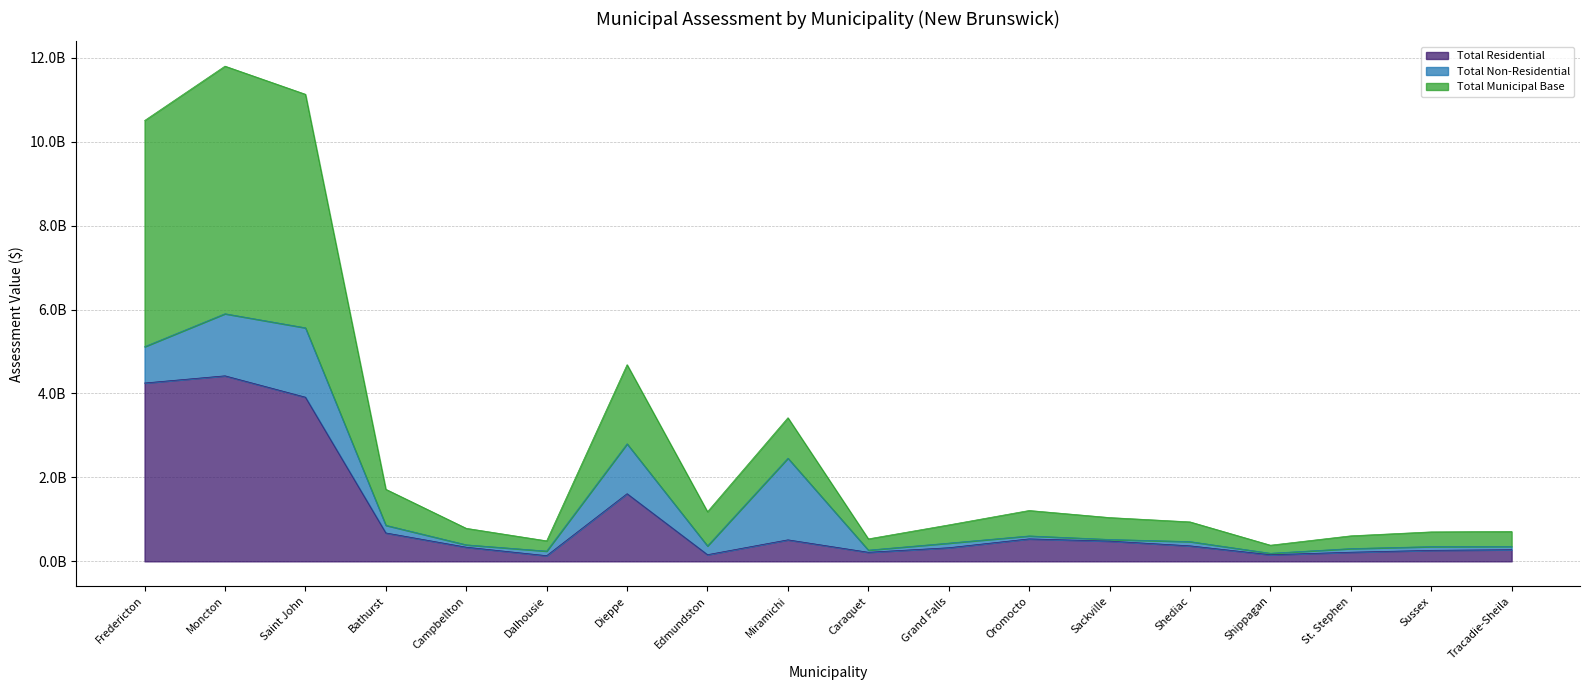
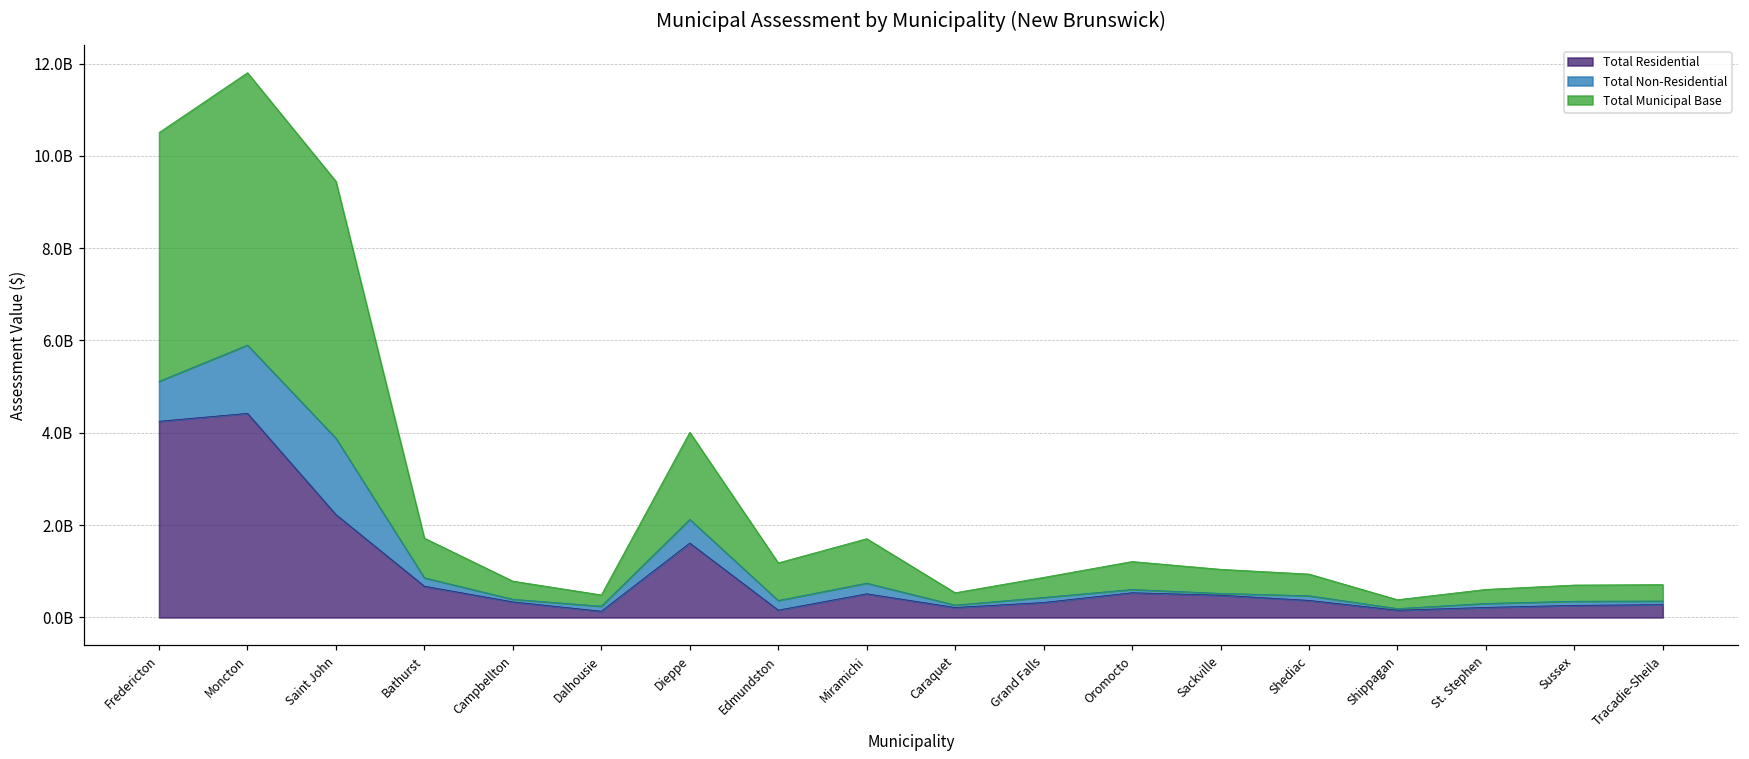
Total Residential, Saint John: 3900000000 -> 2200000000
Total Non-Residential, Dieppe: 1200000000 -> 500000000
Total Non-Residential, Miramichi: 1900000000 -> 200000000
